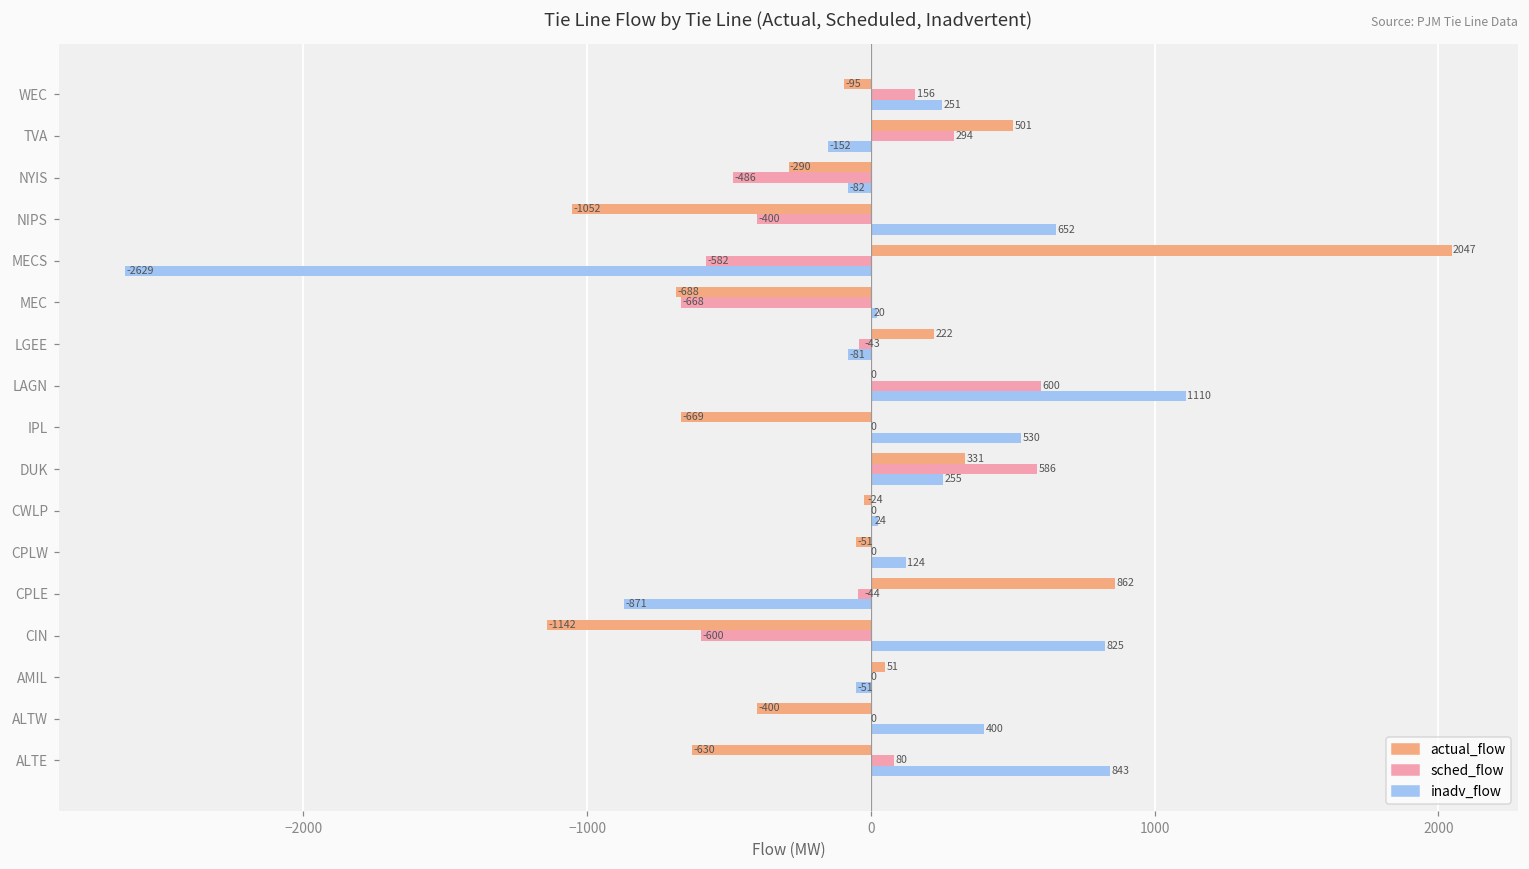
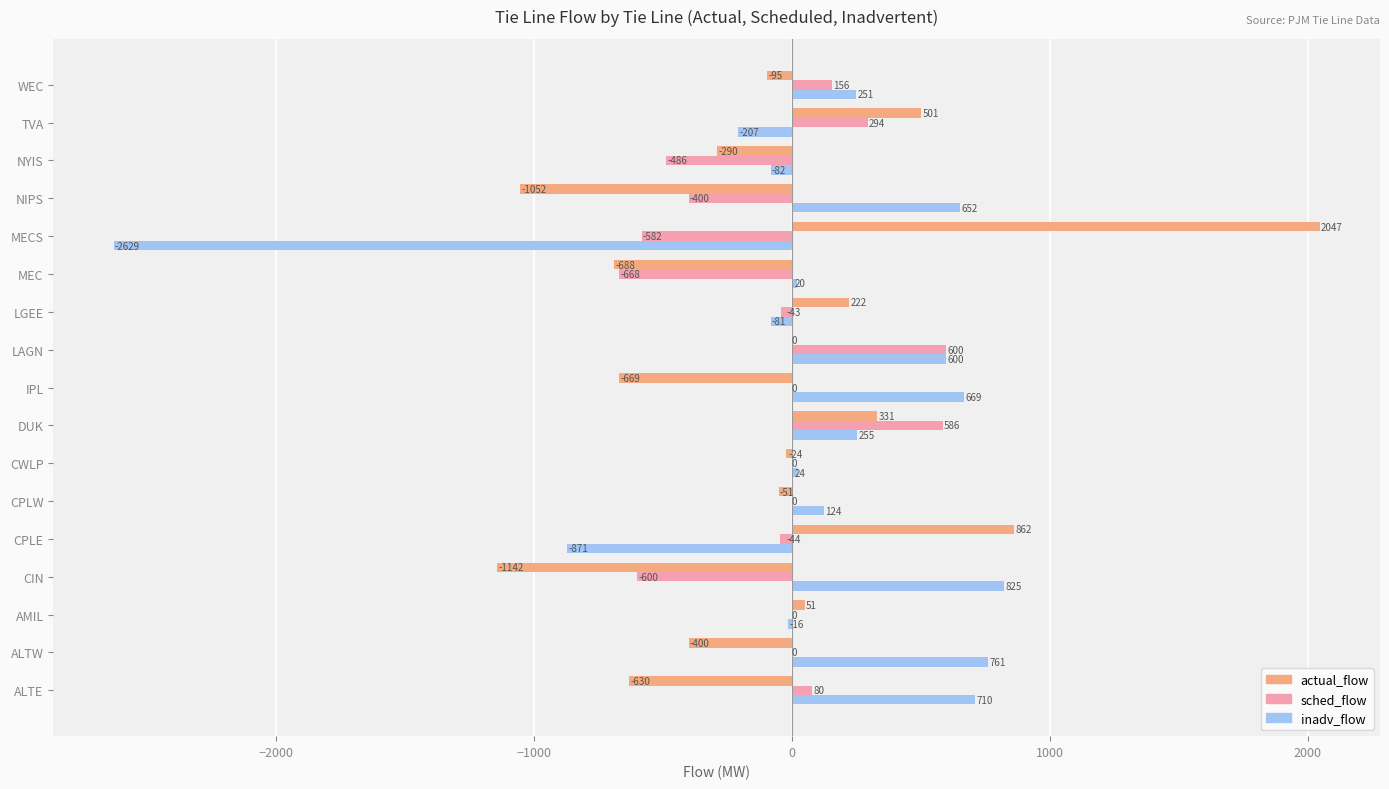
inadv_flow, TVA: -152 -> -207
inadv_flow, LAGN: 1110 -> 600
inadv_flow, IPL: 530 -> 669
inadv_flow, AMIL: -51 -> -16
inadv_flow, ALTW: 400 -> 761
inadv_flow, ALTE: 843 -> 710
